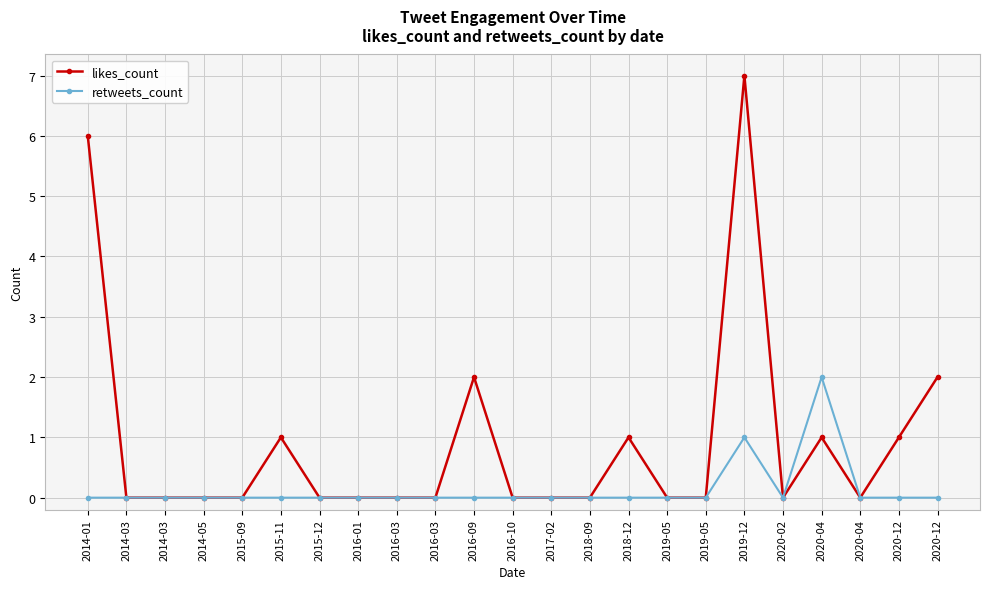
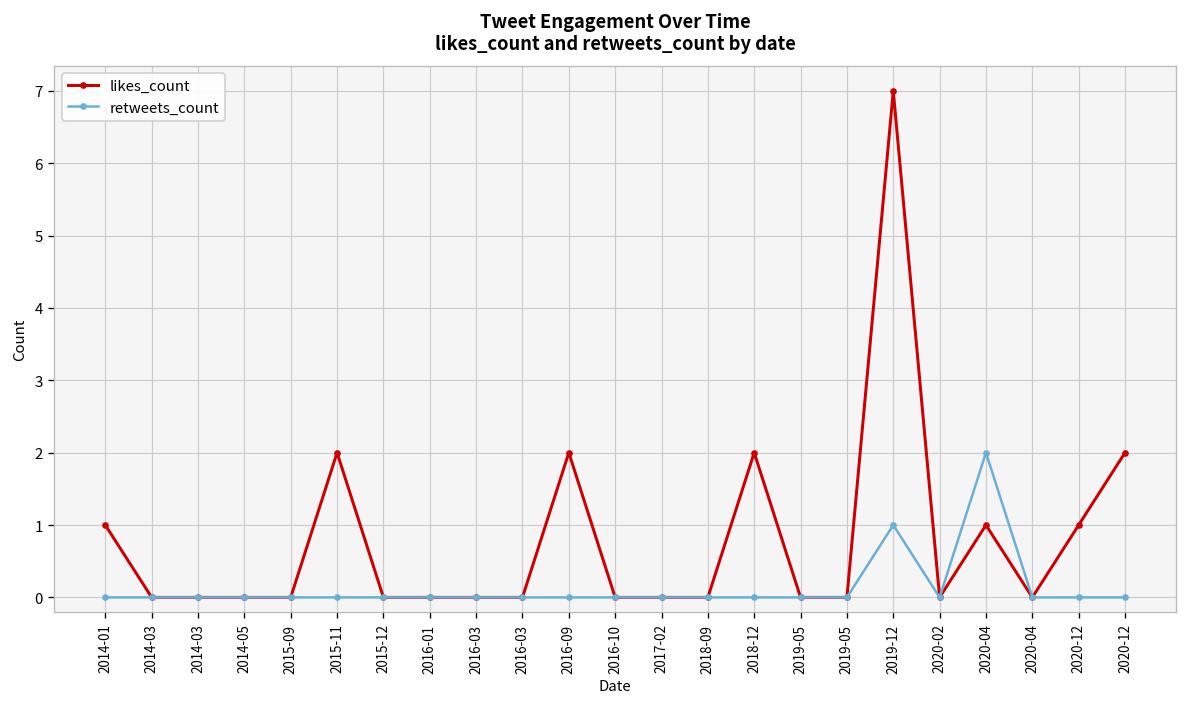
likes_count, 2014-01: 6 -> 1
likes_count, 2015-11: 1 -> 2
likes_count, 2018-12: 1 -> 2
